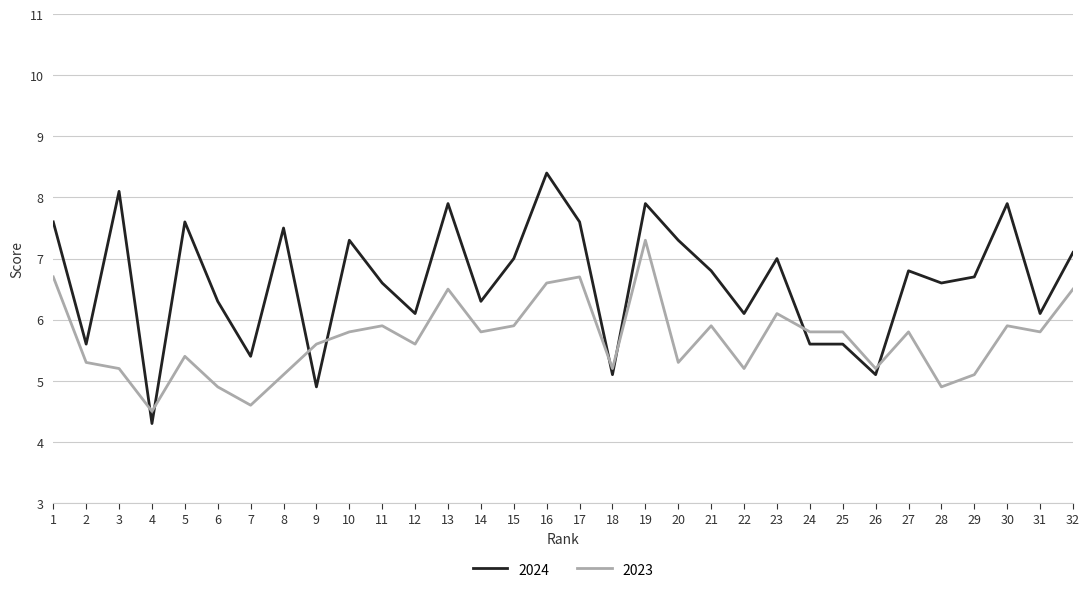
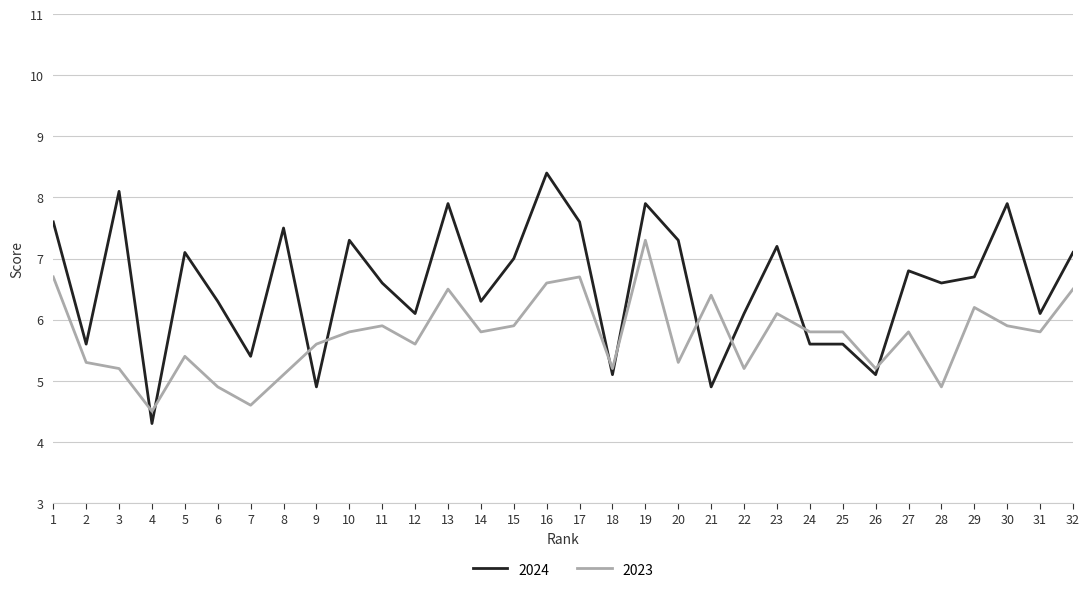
2024, 5: 7.6 -> 7.1
2024, 21: 6.8 -> 4.9
2023, 21: 5.9 -> 6.4
2024, 23: 7.0 -> 7.2
2023, 29: 5.1 -> 6.2
